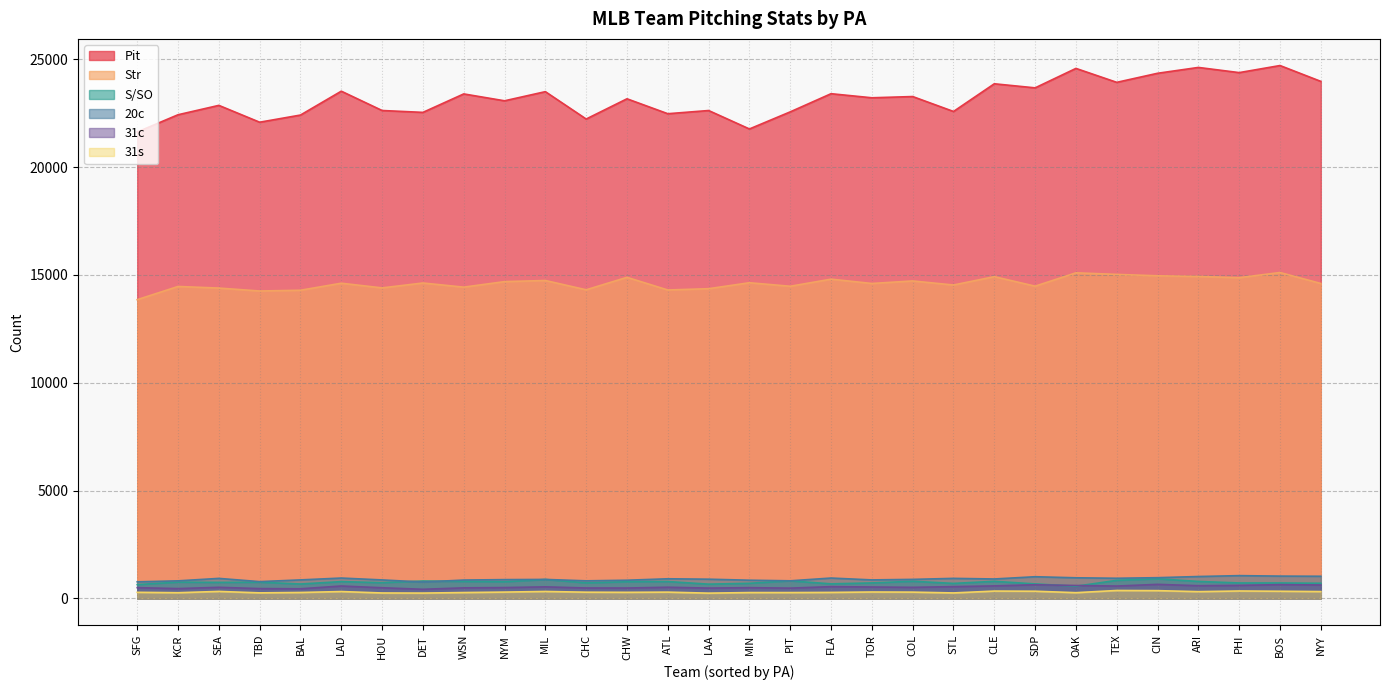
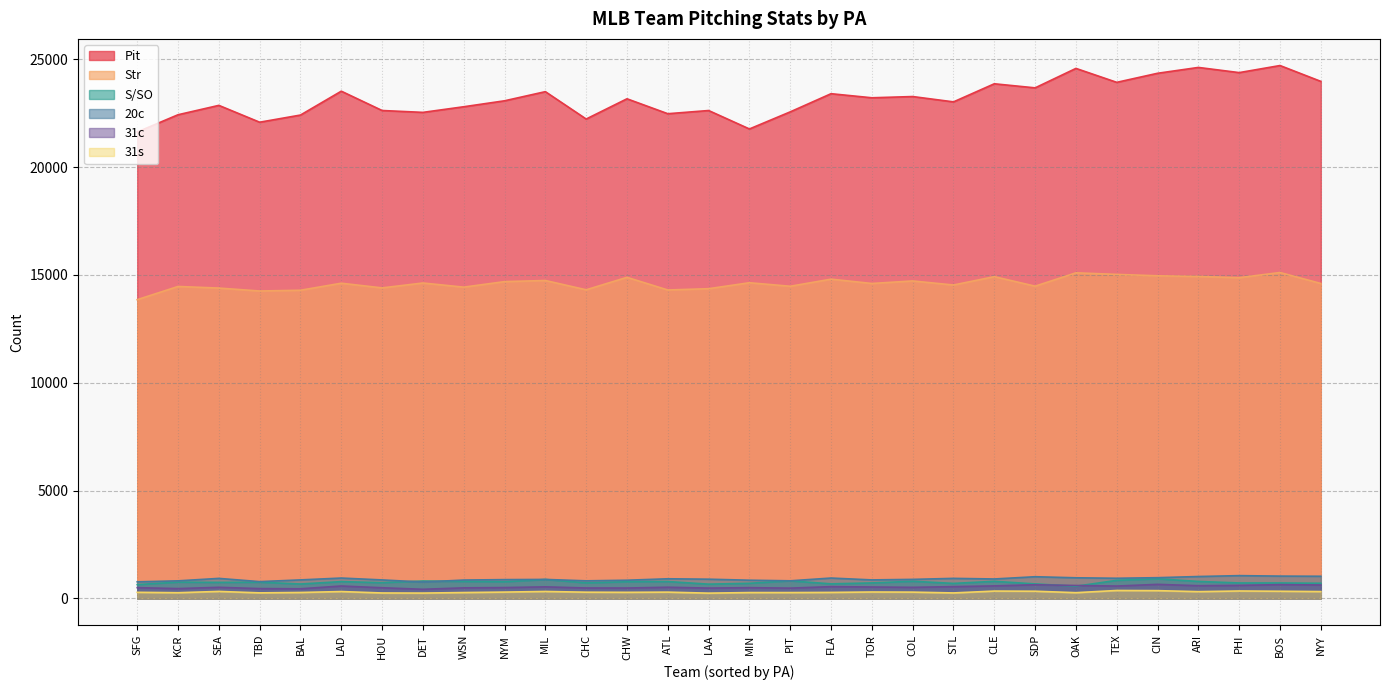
Pit, WSN: 23400 -> 22800
Pit, STL: 22600 -> 23000
